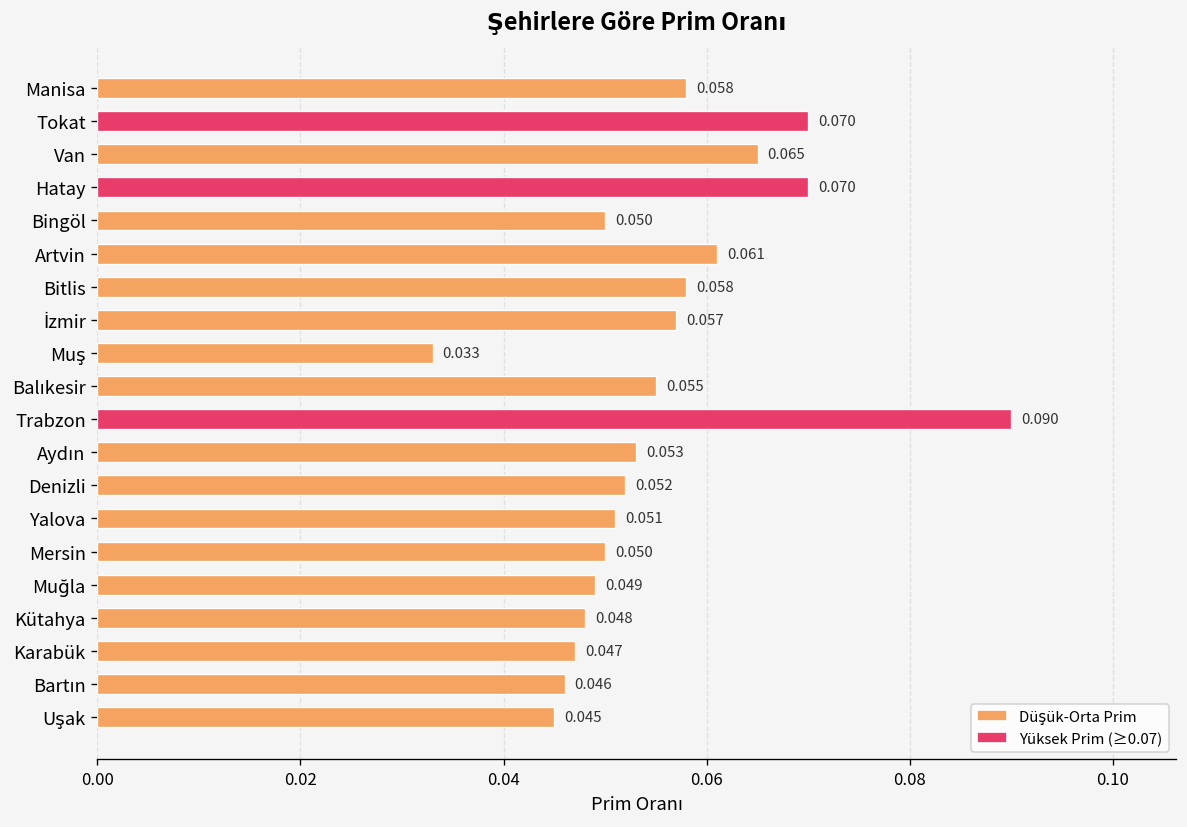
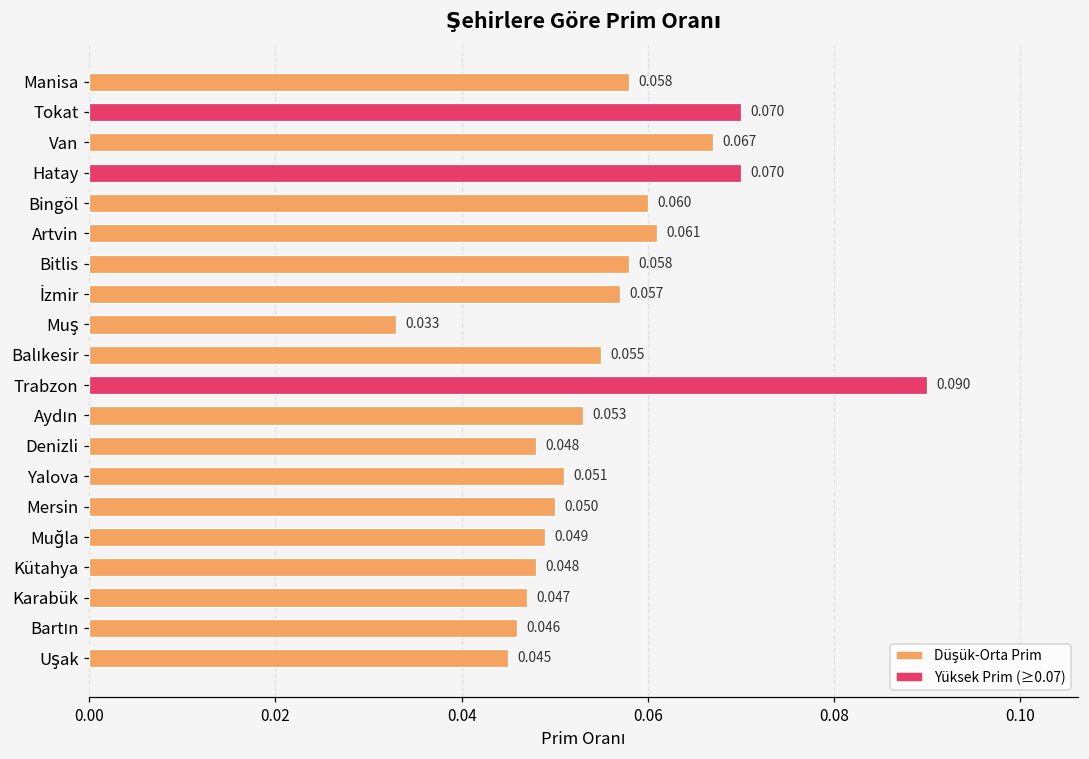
Van: 0.065 -> 0.067
Bingöl: 0.050 -> 0.060
Denizli: 0.052 -> 0.048
